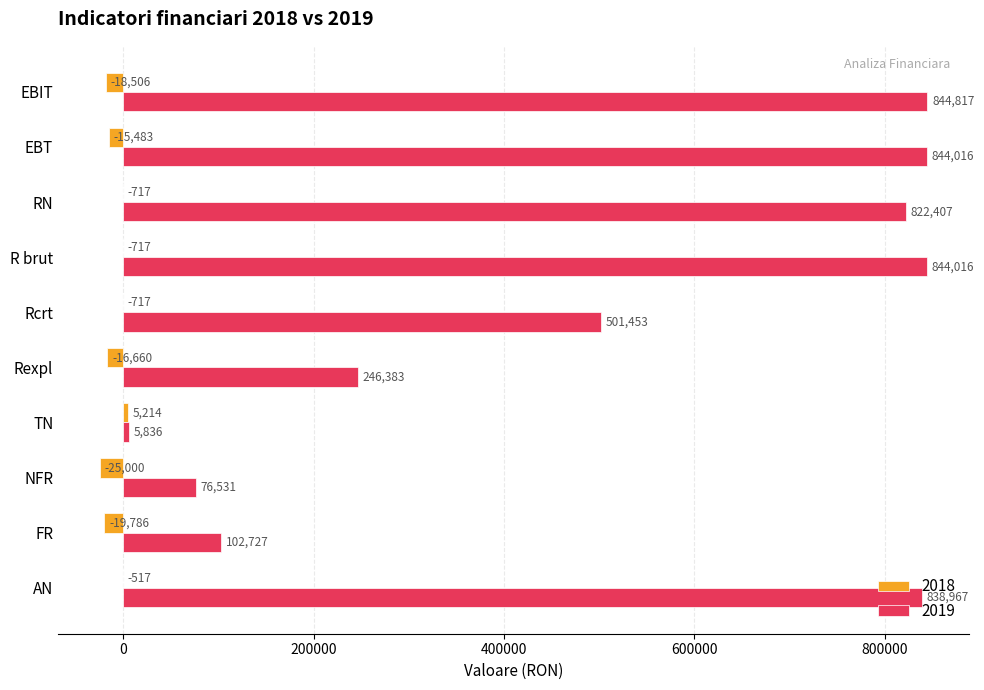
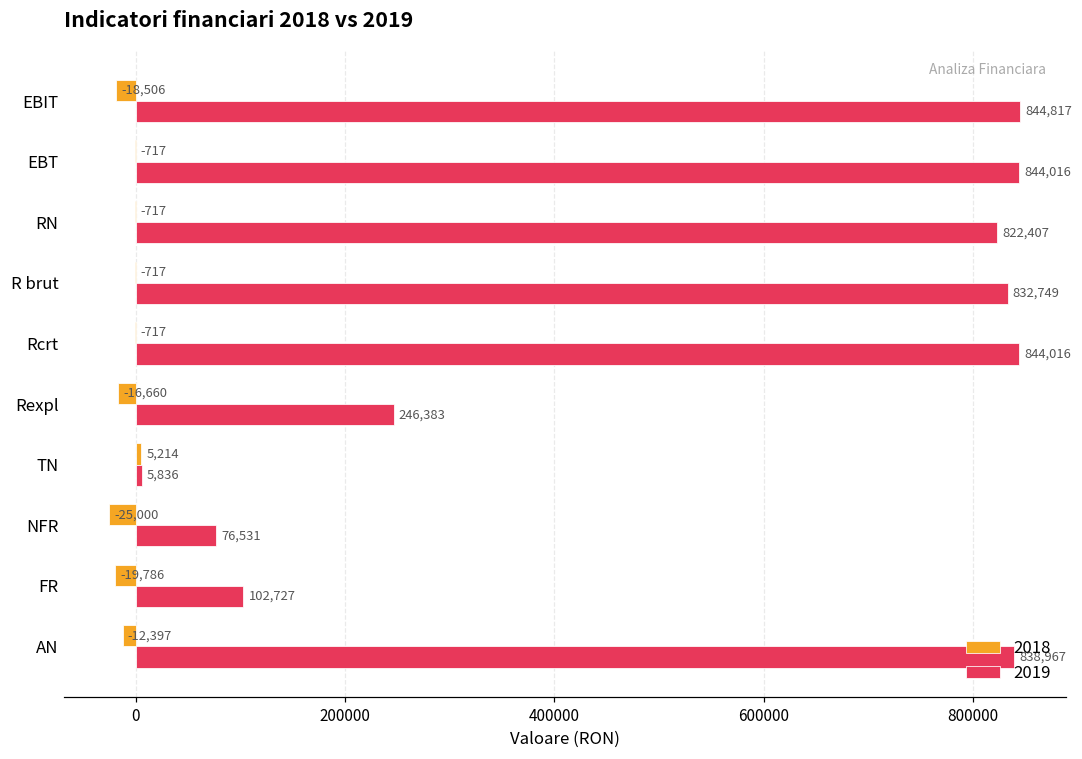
2018, EBT: -15,483 -> -717
2019, R brut: 844,016 -> 832,749
2019, Rcrt: 501,453 -> 844,016
2018, AN: -517 -> -12,397
